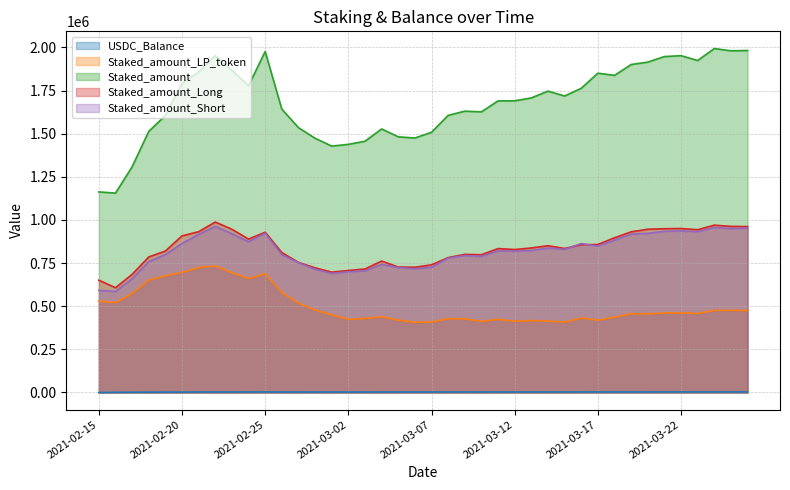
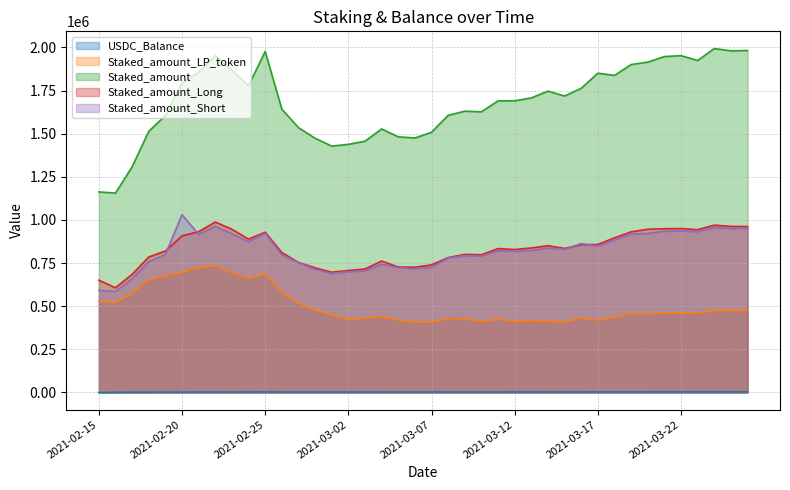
Staked_amount_Short, 2021-02-20: 860000 -> 1030000
